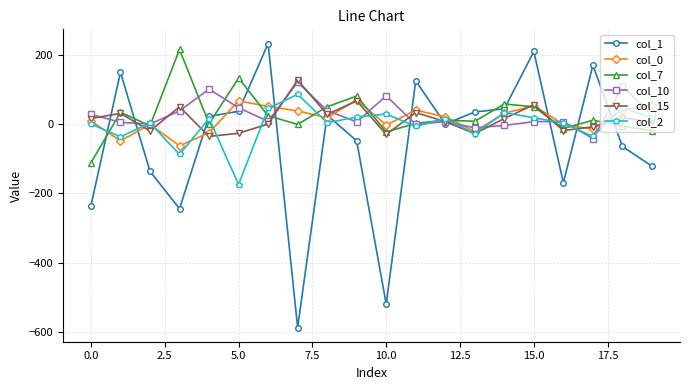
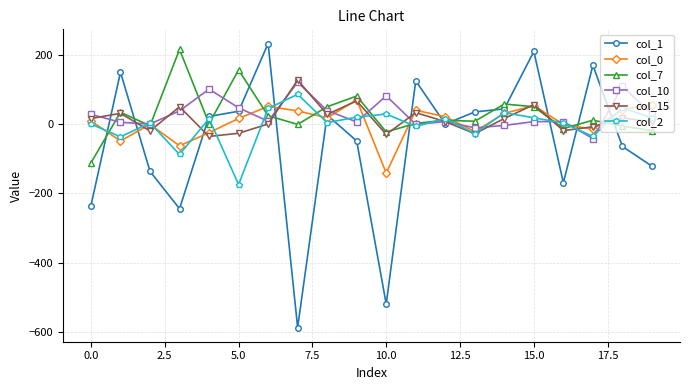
col_0, 5.0: 70 -> 20
col_7, 5.0: 130 -> 160
col_0, 10.0: 0 -> -140
